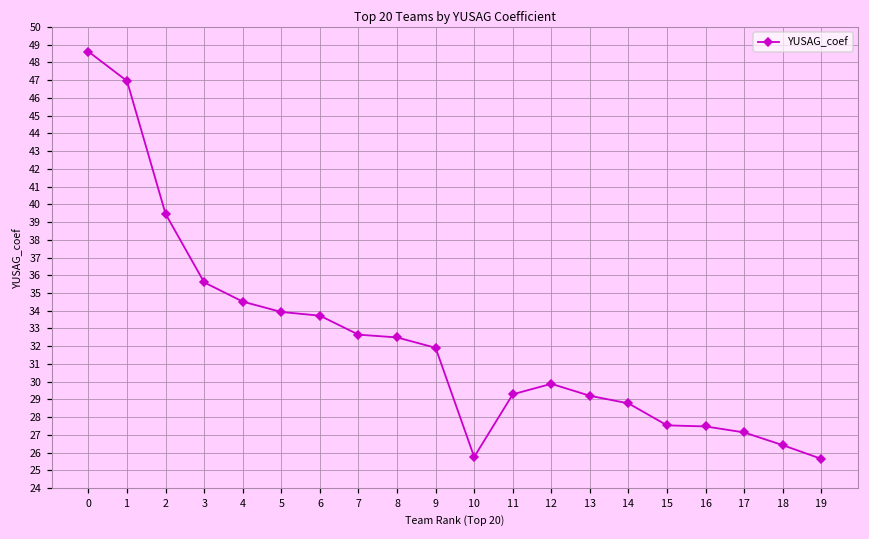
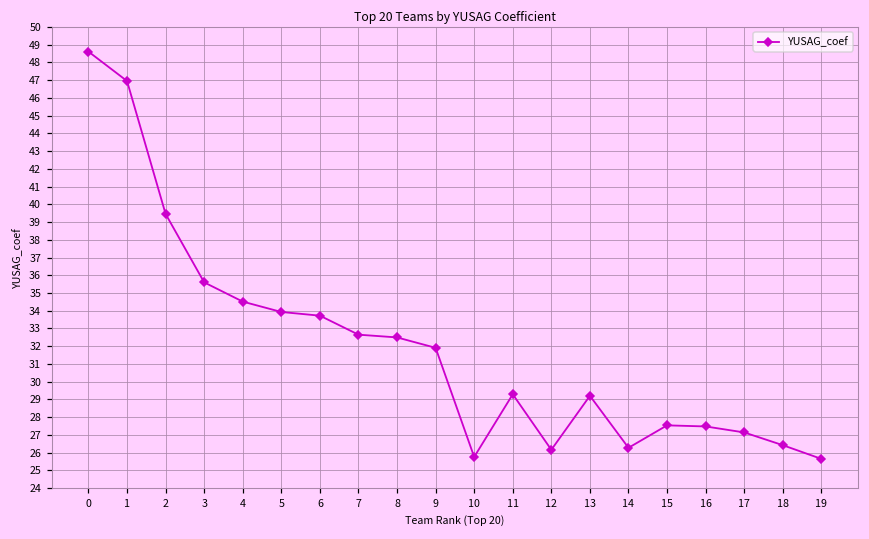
12: 29.9 -> 26.2
14: 28.8 -> 26.3
